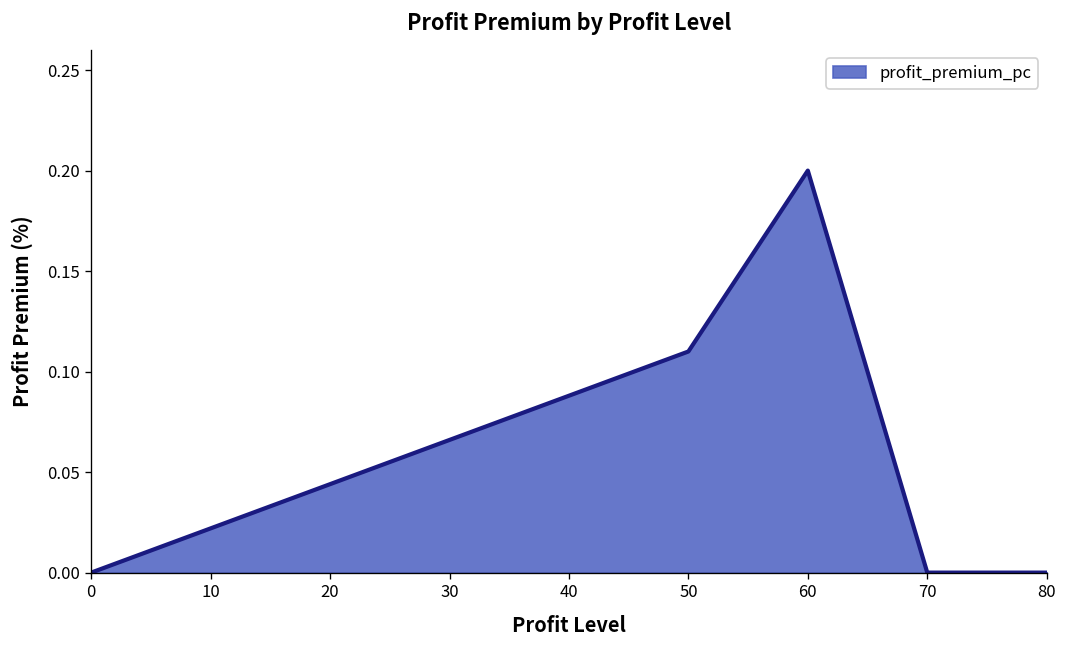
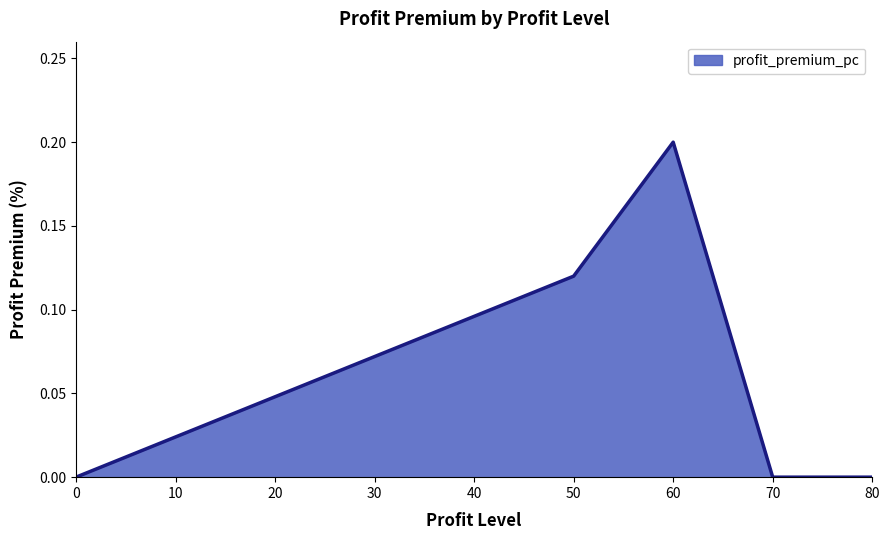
50: 0.11 -> 0.12
